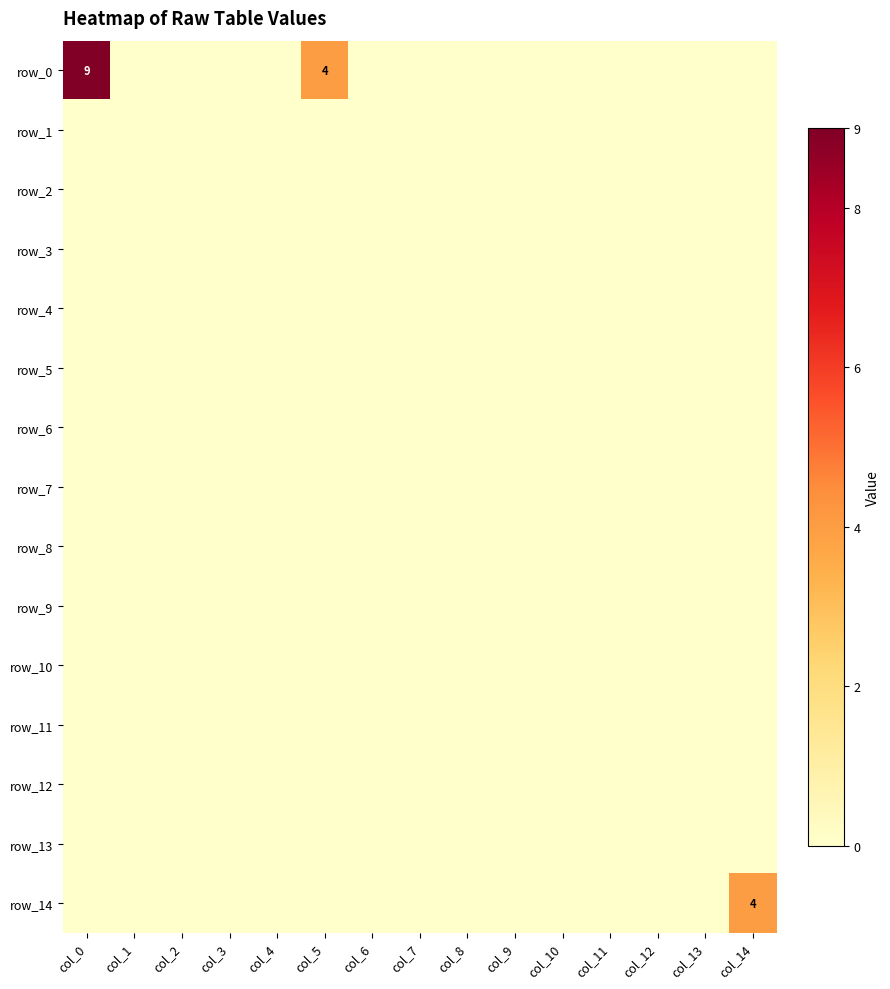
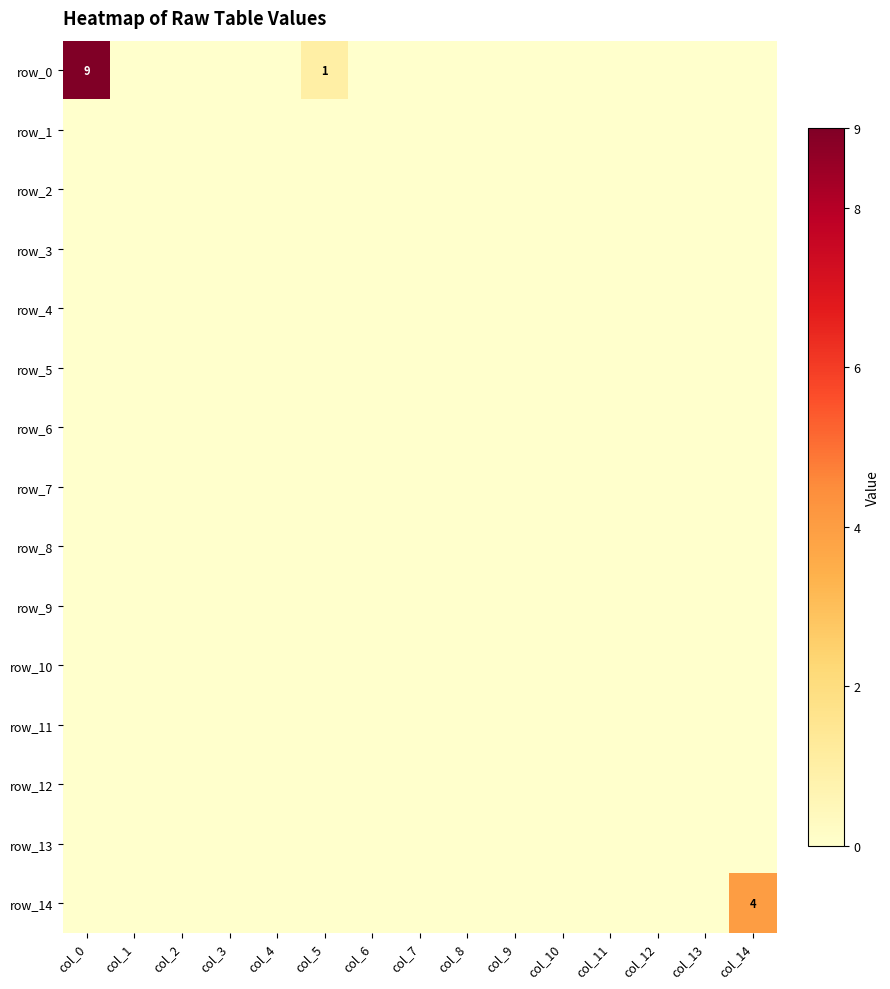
row_0, col_5: 4 -> 1
